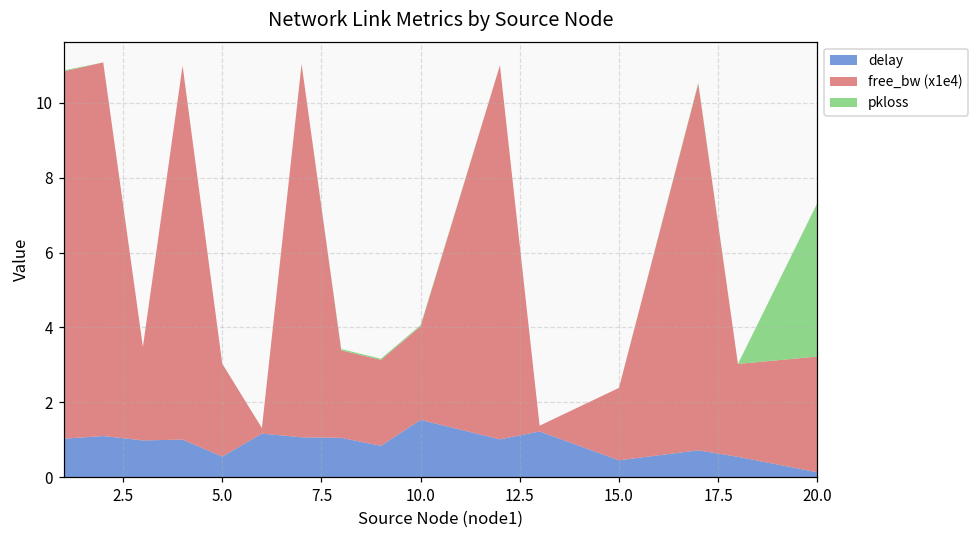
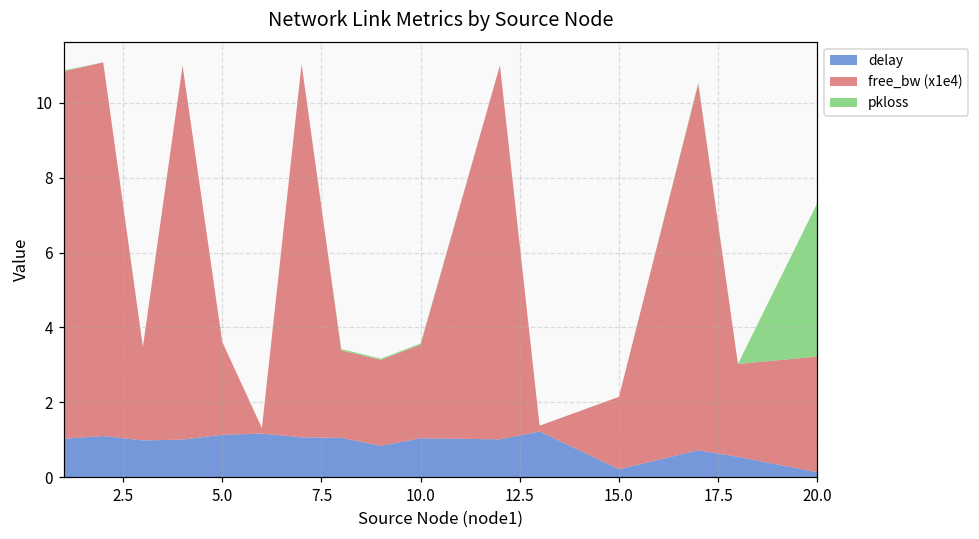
delay, 5.0: 0.5 -> 1.1
delay, 10.0: 1.5 -> 1.0
delay, 15.0: 0.4 -> 0.2
